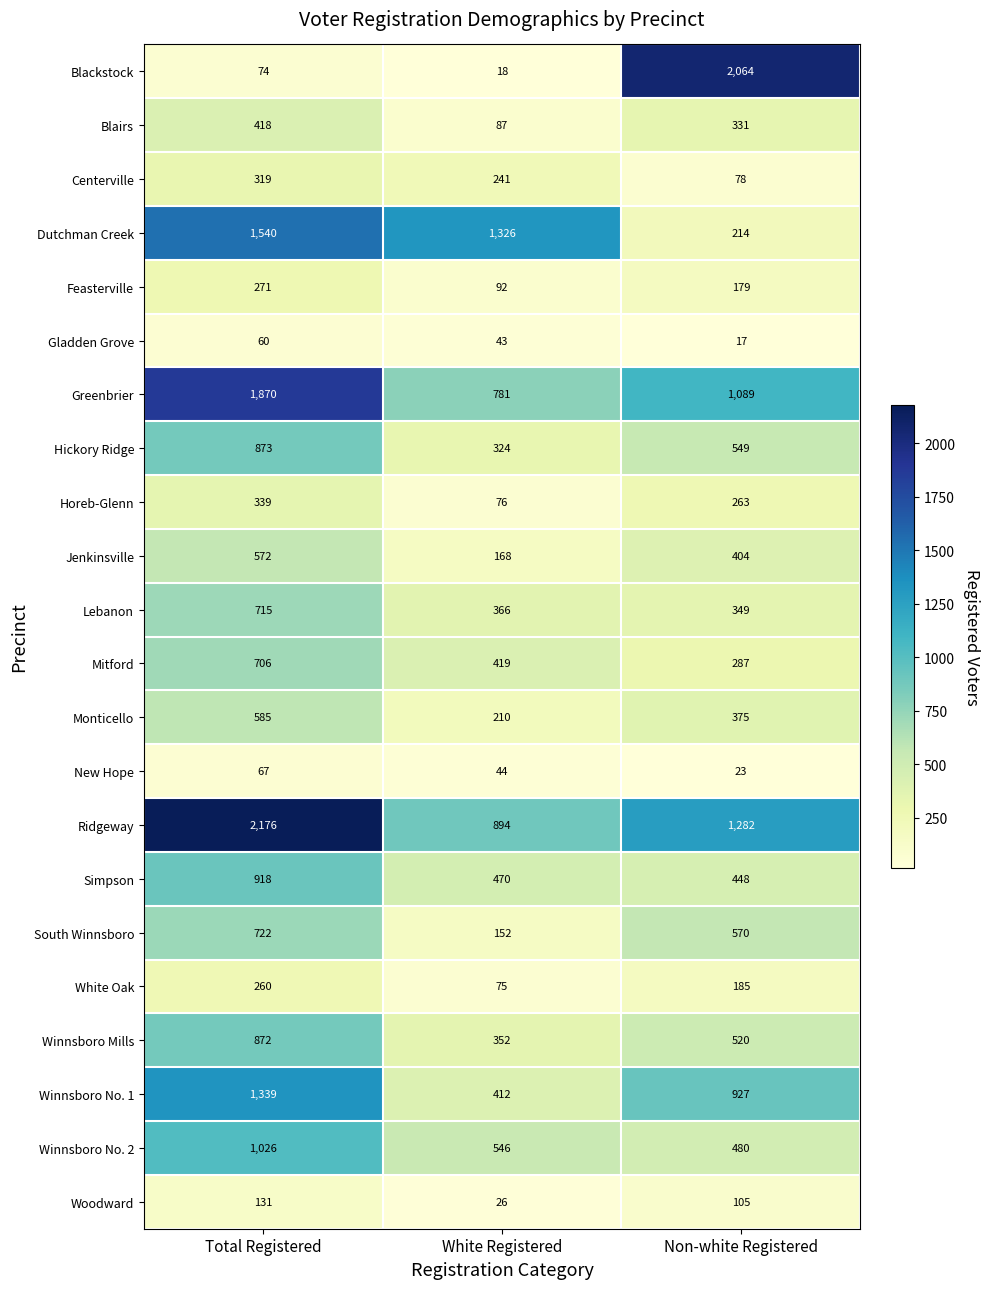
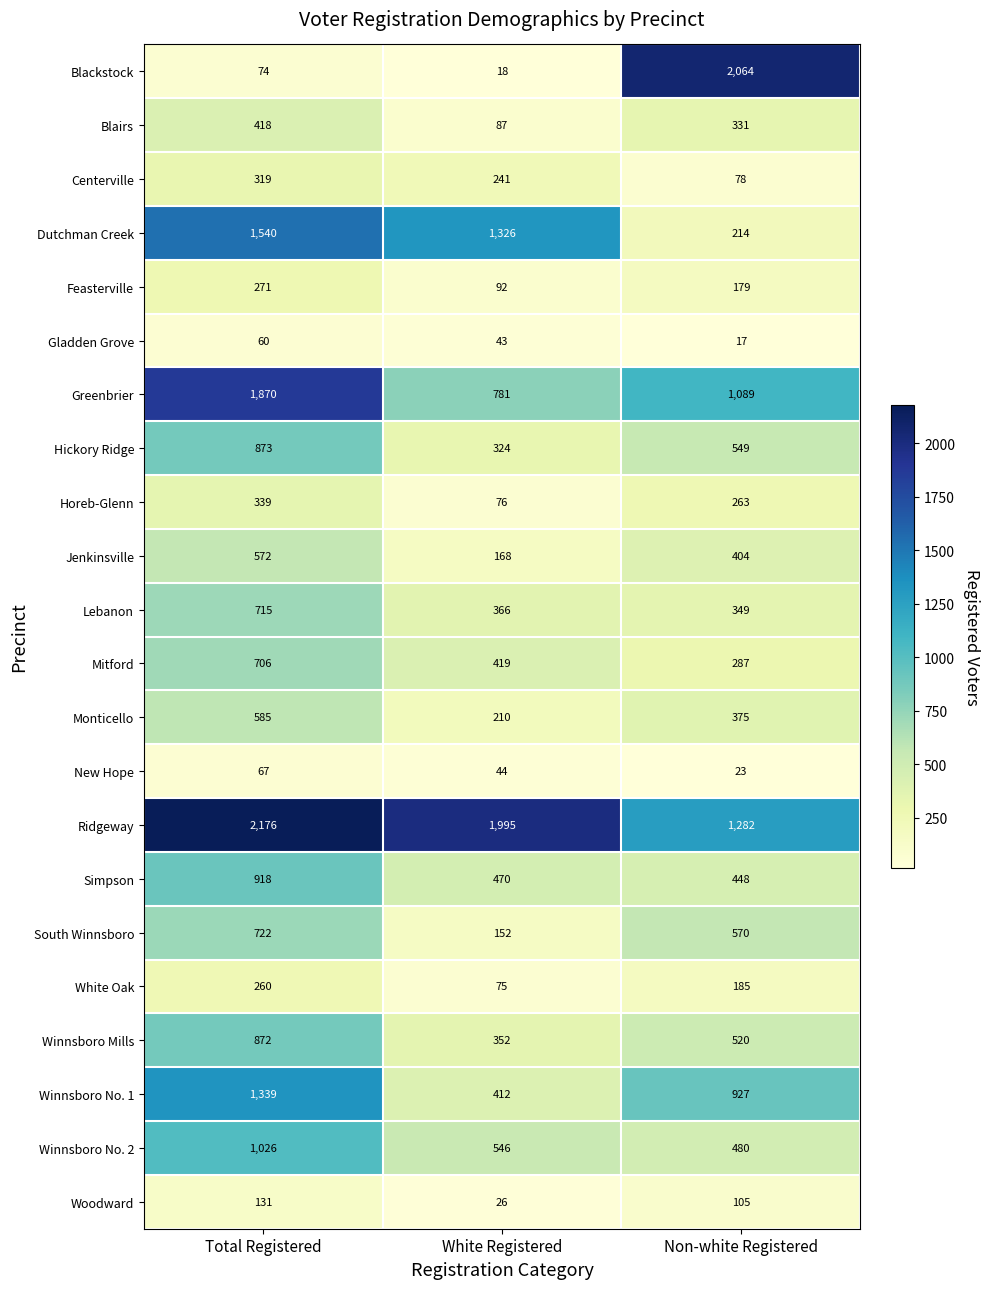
Ridgeway, White Registered: 894 -> 1,995
